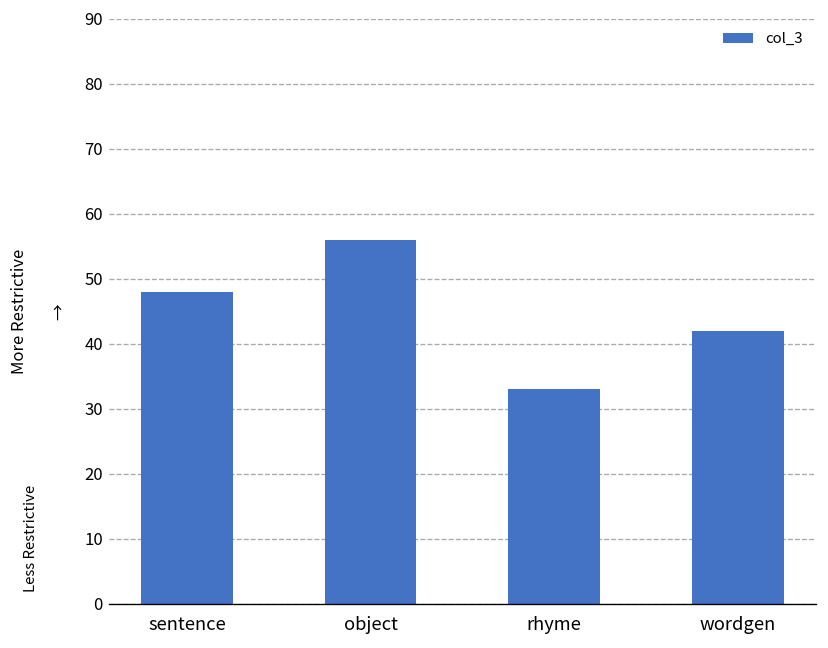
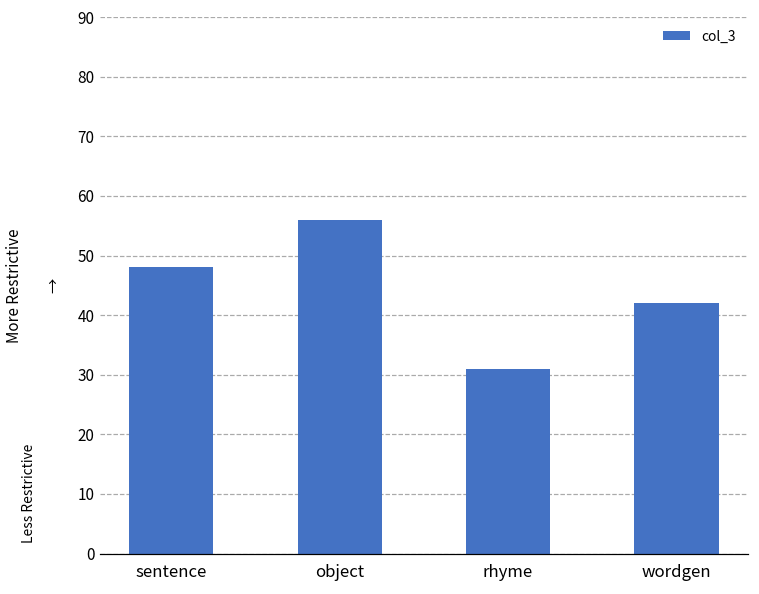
rhyme: 33 -> 31
